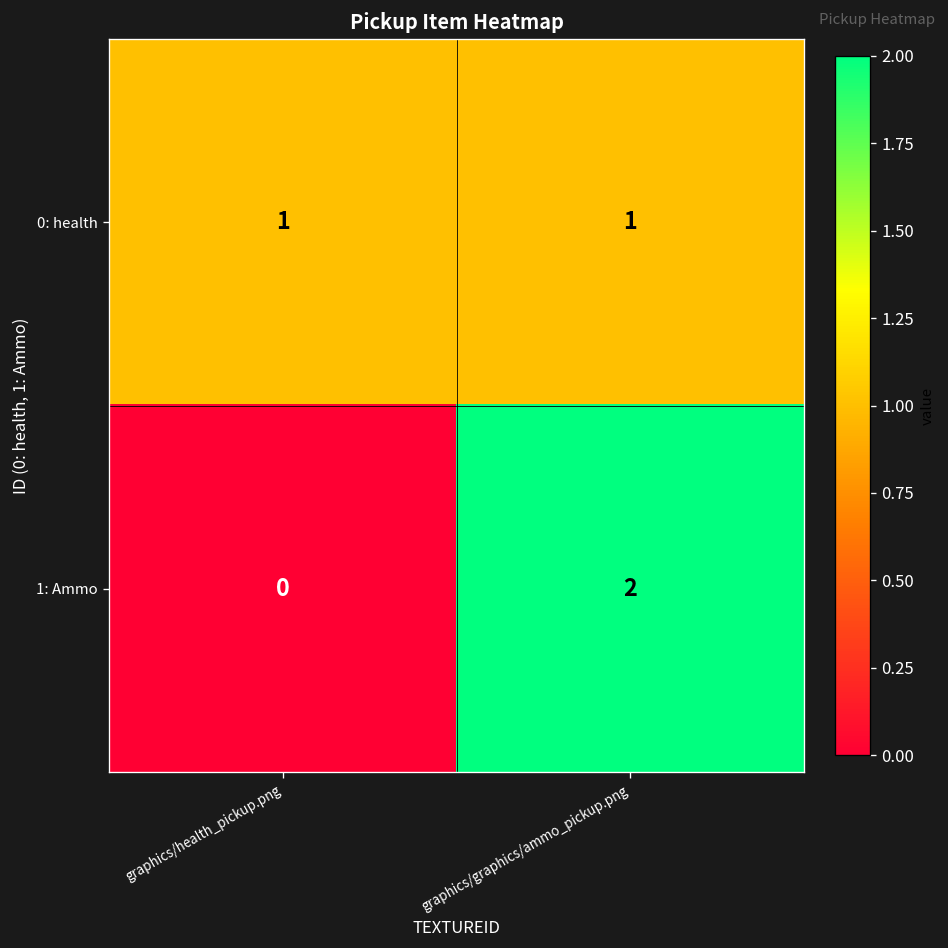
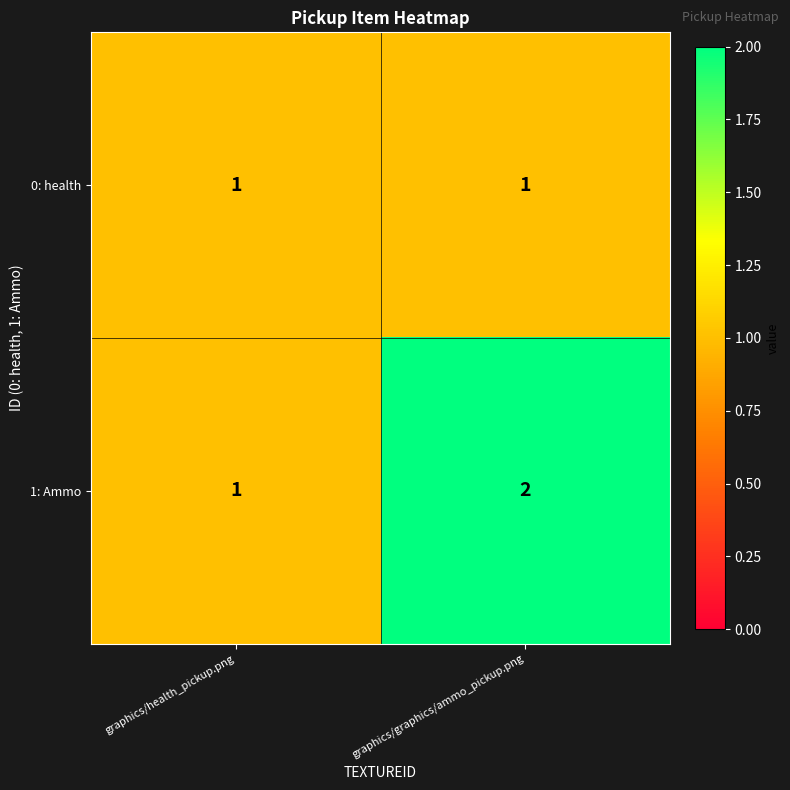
1: Ammo, graphics/health_pickup.png: 0 -> 1
